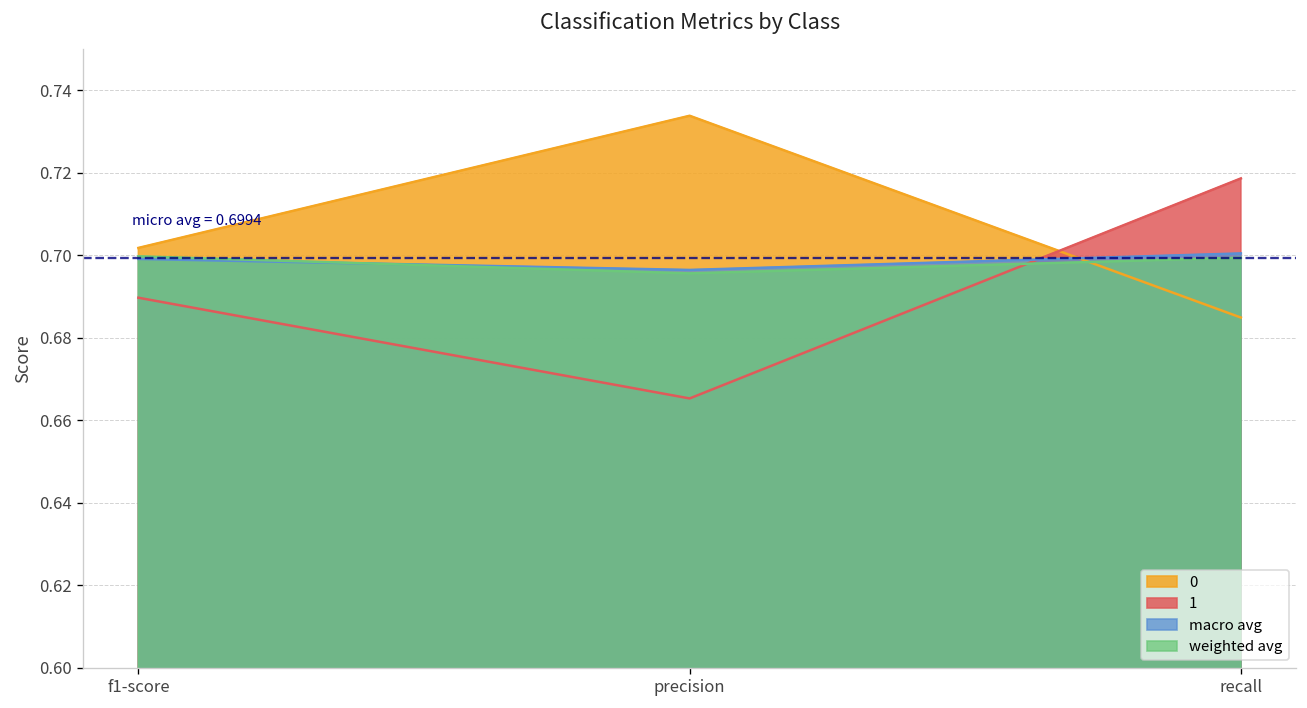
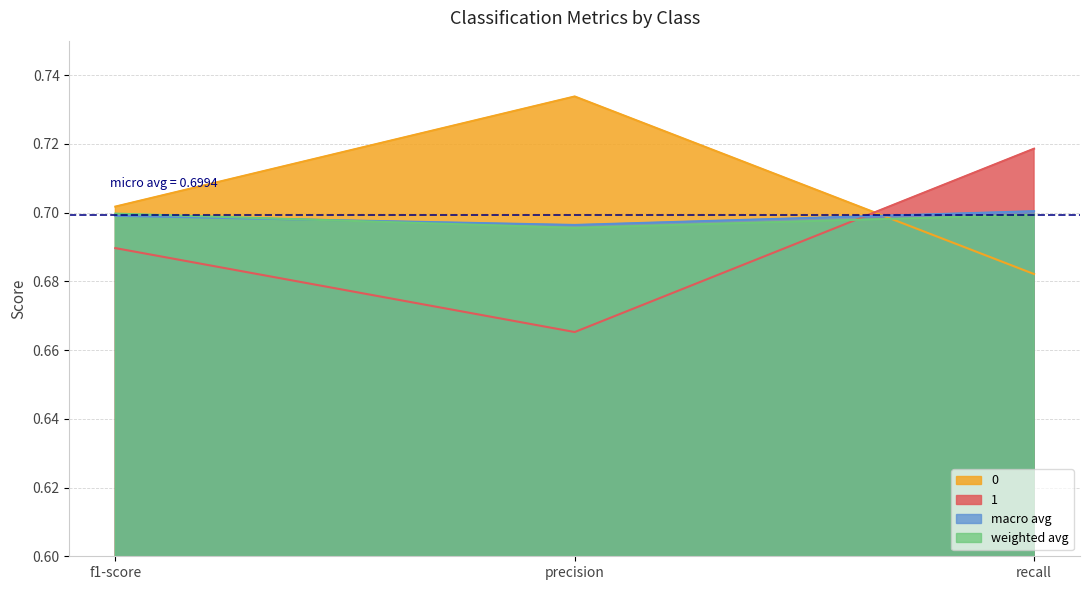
0, recall: 0.685 -> 0.682
